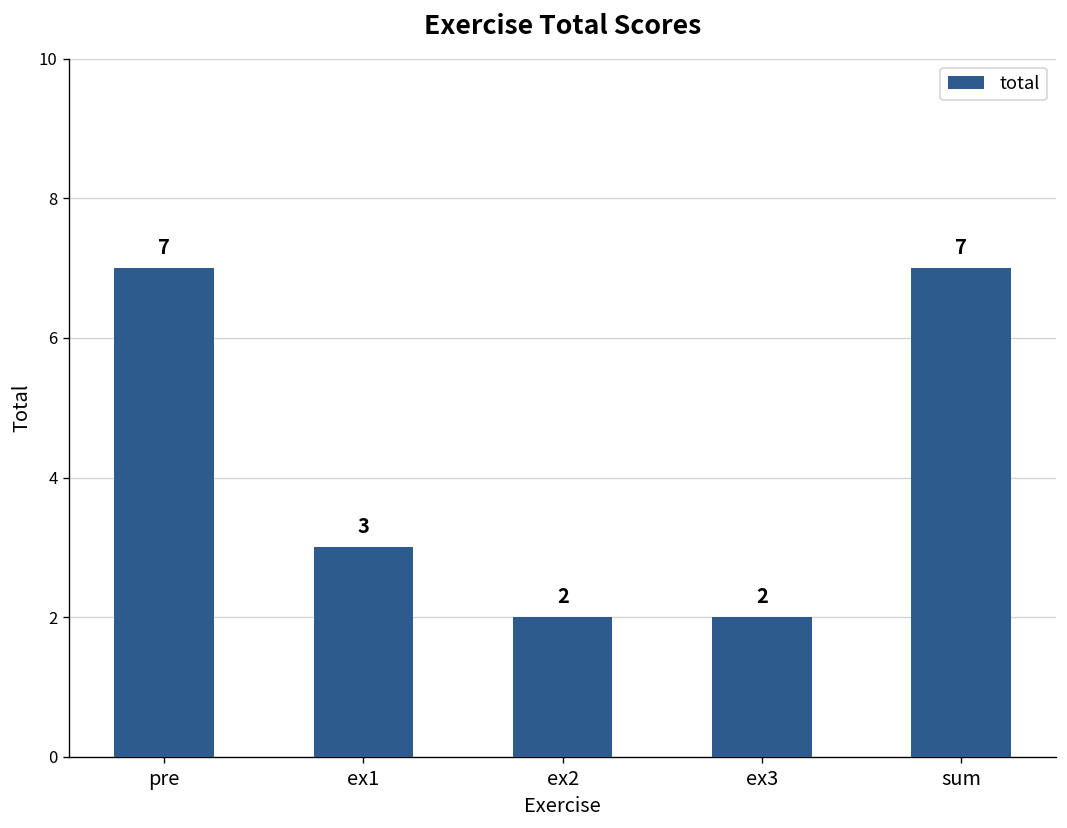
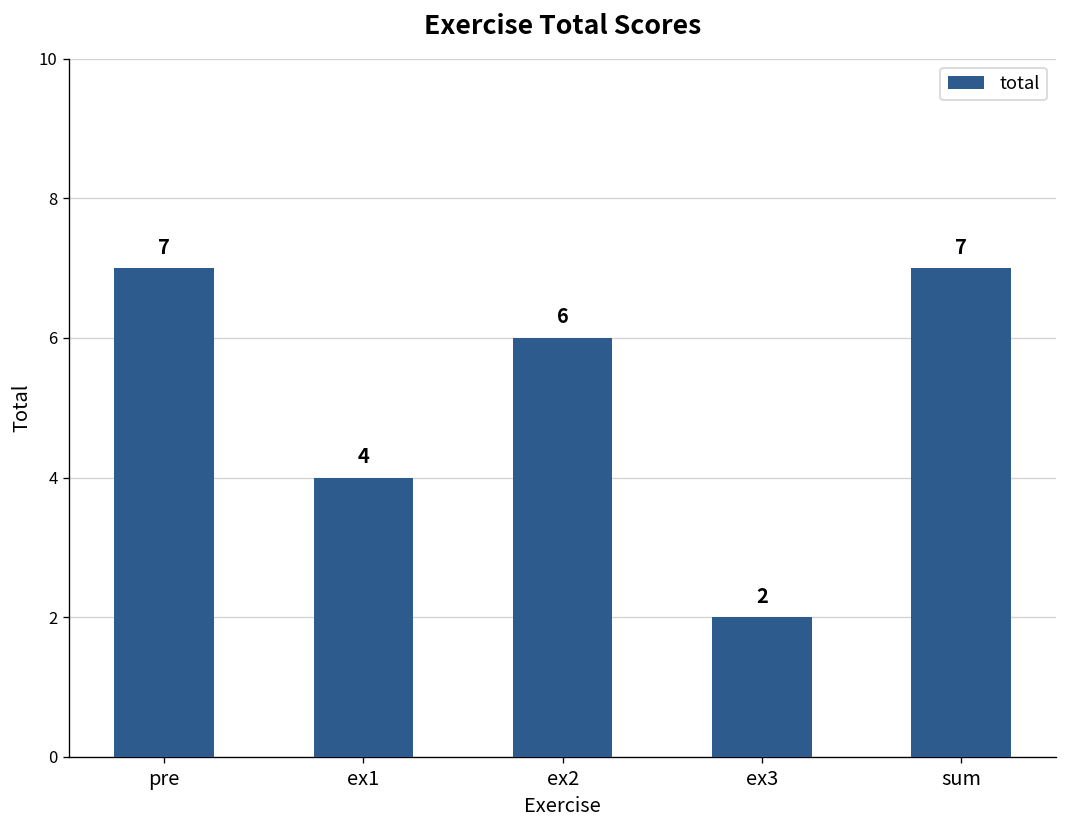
ex1: 3 -> 4
ex2: 2 -> 6
